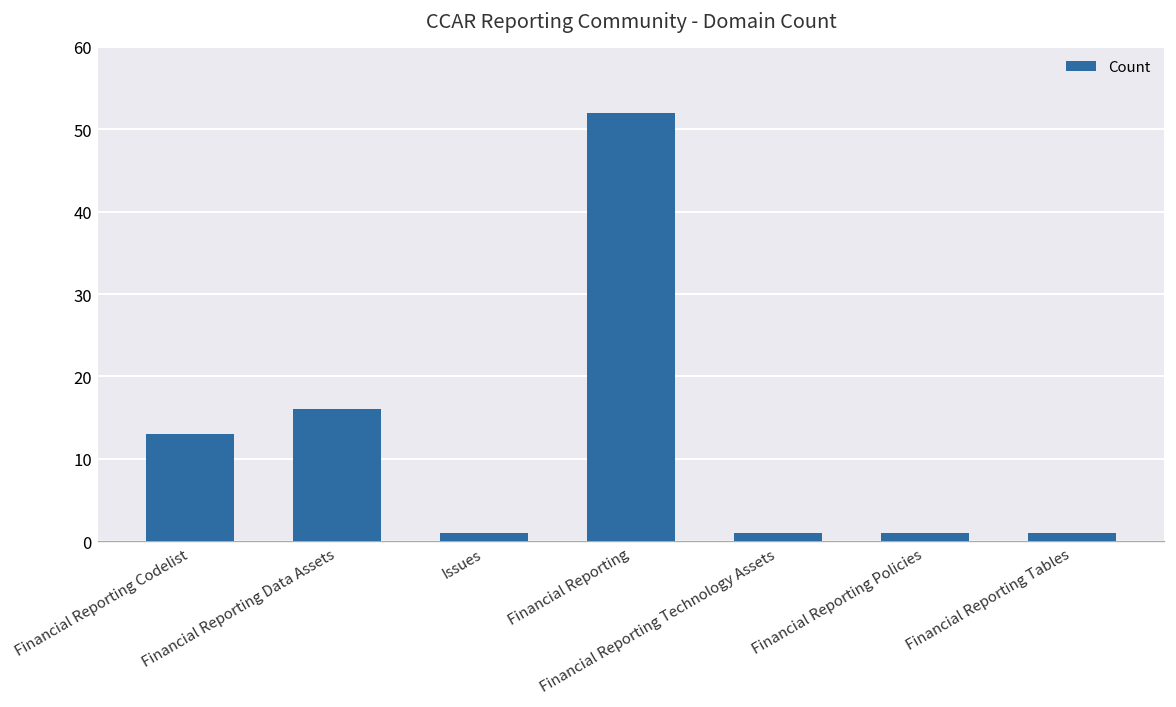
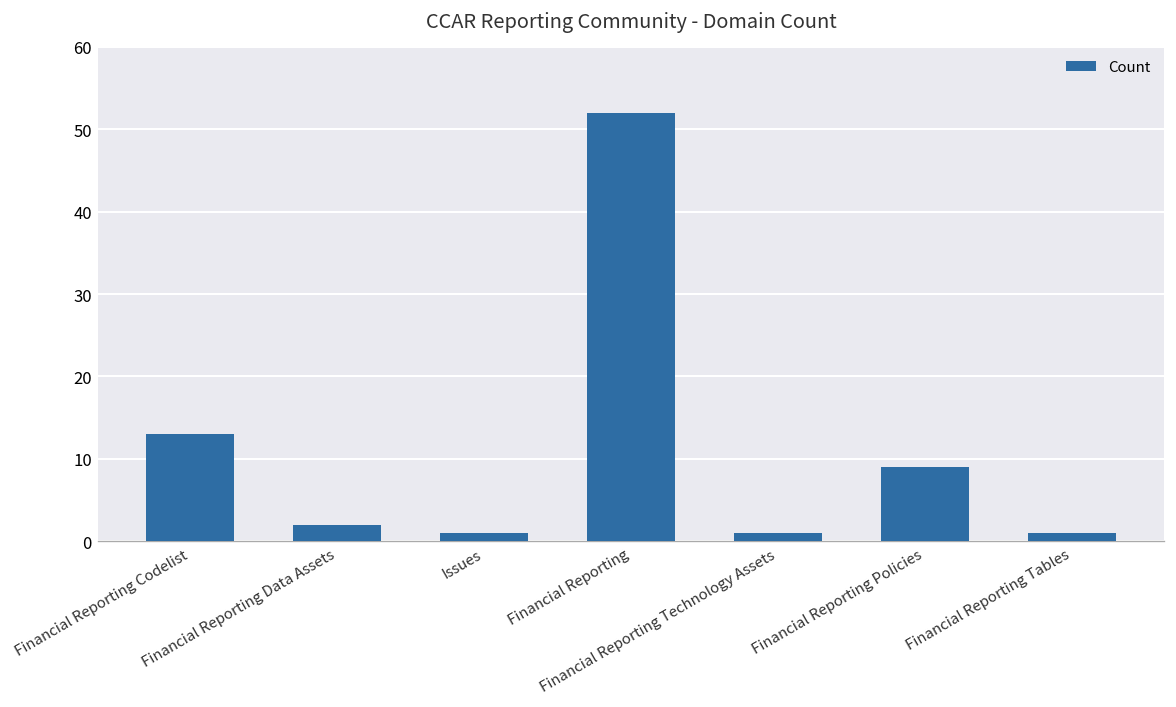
Financial Reporting Data Assets: 16 -> 2
Financial Reporting Policies: 1 -> 9
